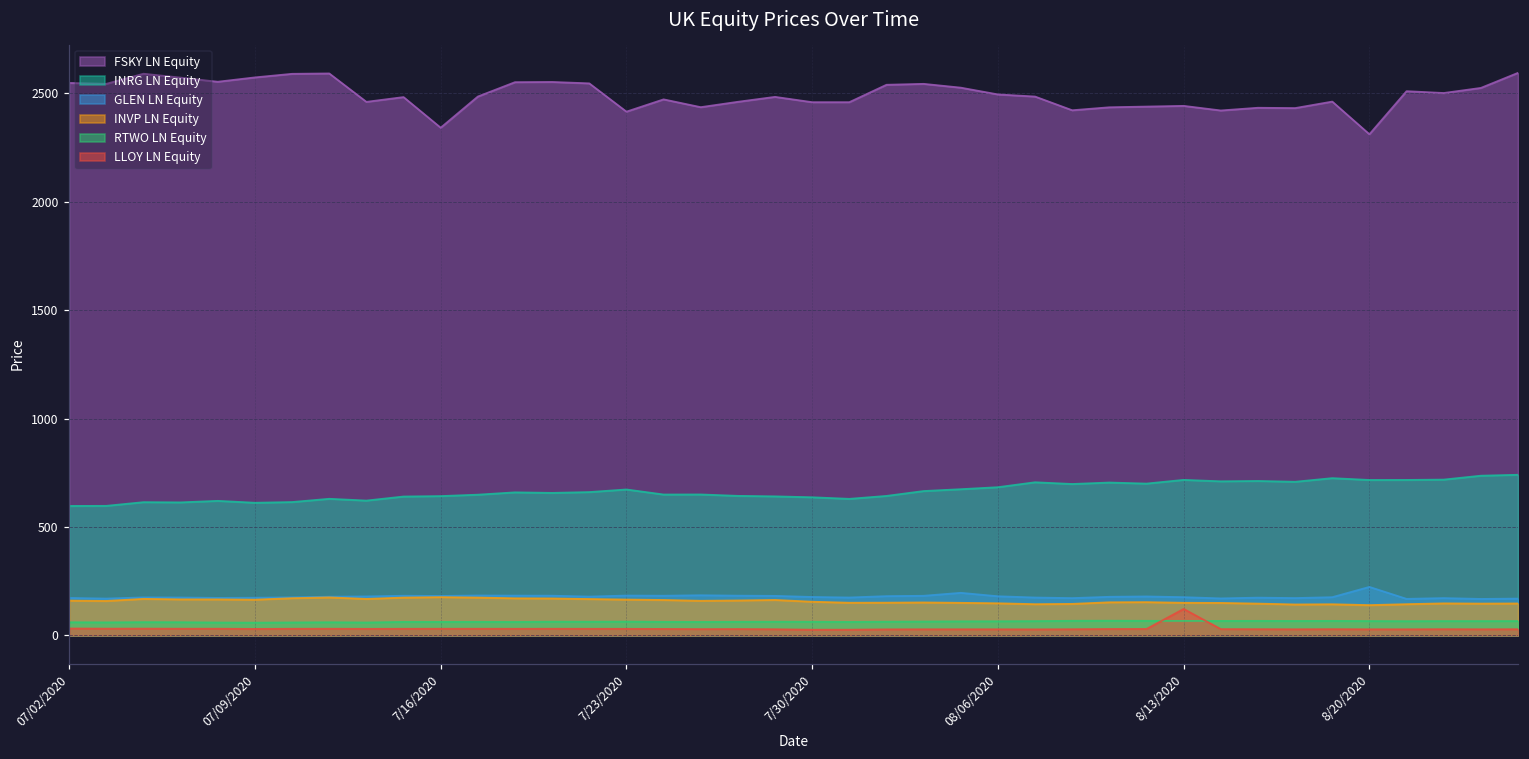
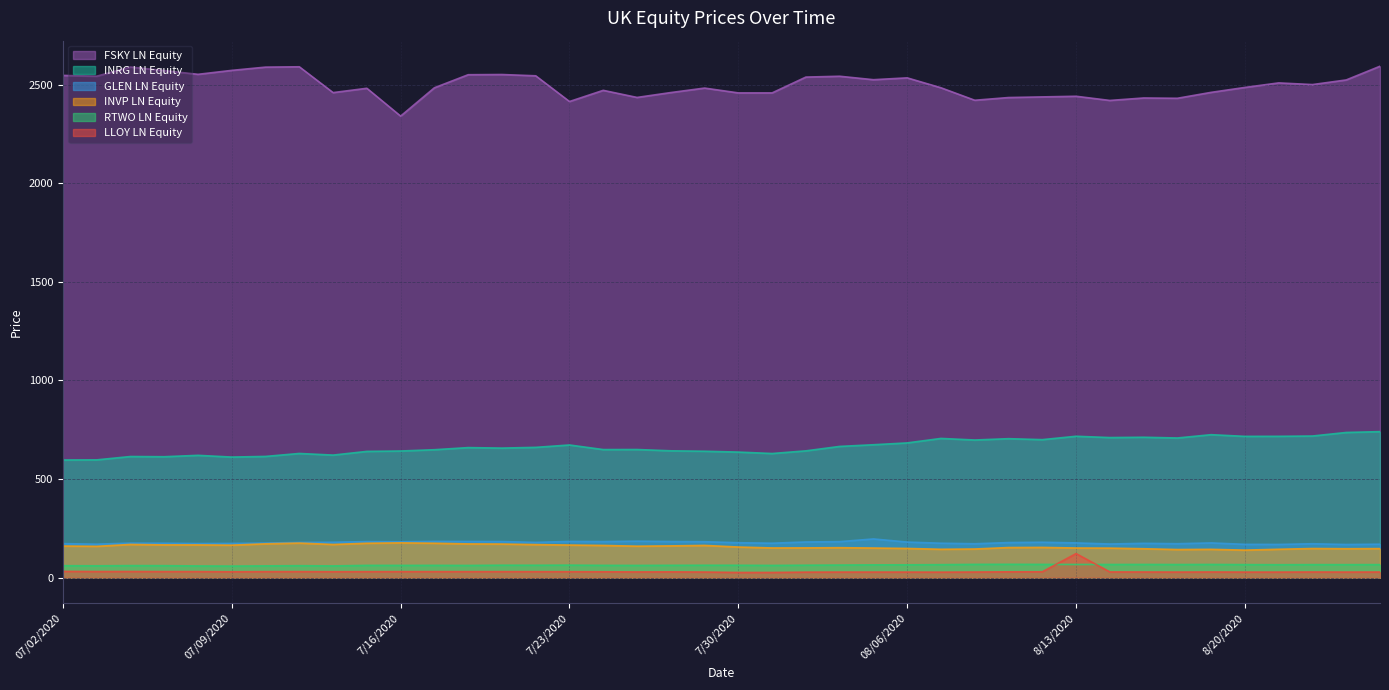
FSKY LN Equity, 08/06/2020: 2490 -> 2530
FSKY LN Equity, 8/20/2020: 2310 -> 2490
GLEN LN Equity, 8/20/2020: 220 -> 170
